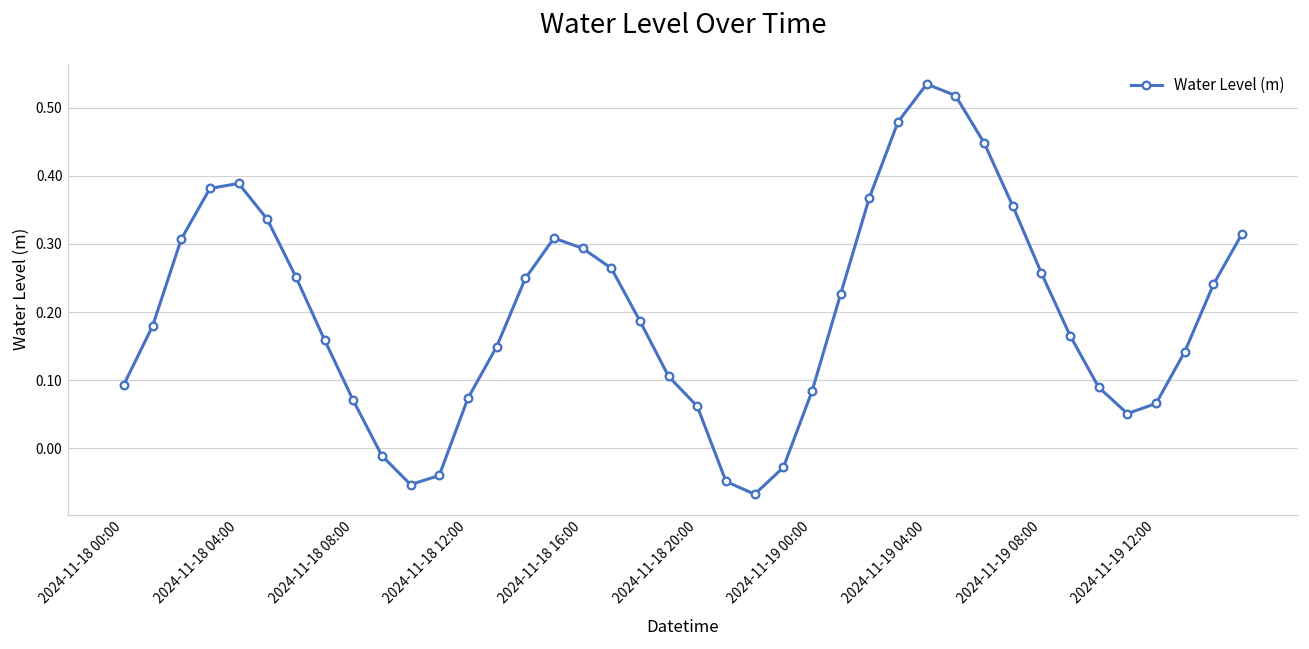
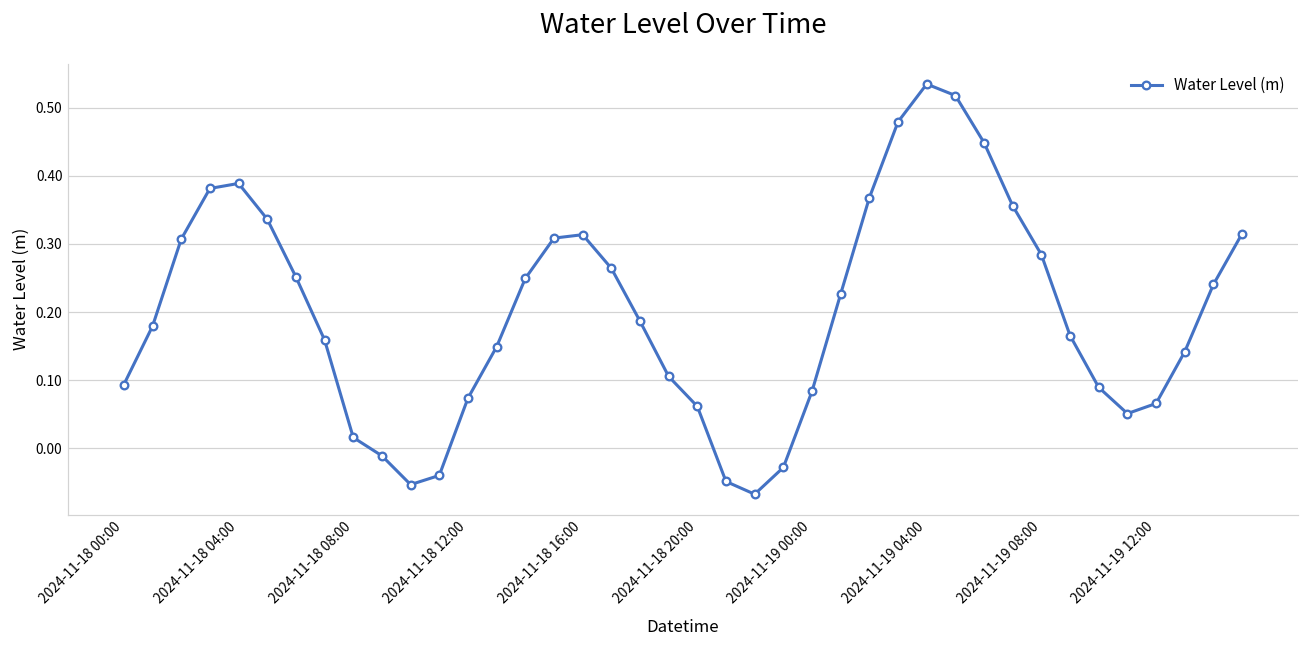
2024-11-18 08:00: 0.07 -> 0.02
2024-11-18 16:00: 0.29 -> 0.31
2024-11-19 08:00: 0.26 -> 0.28
